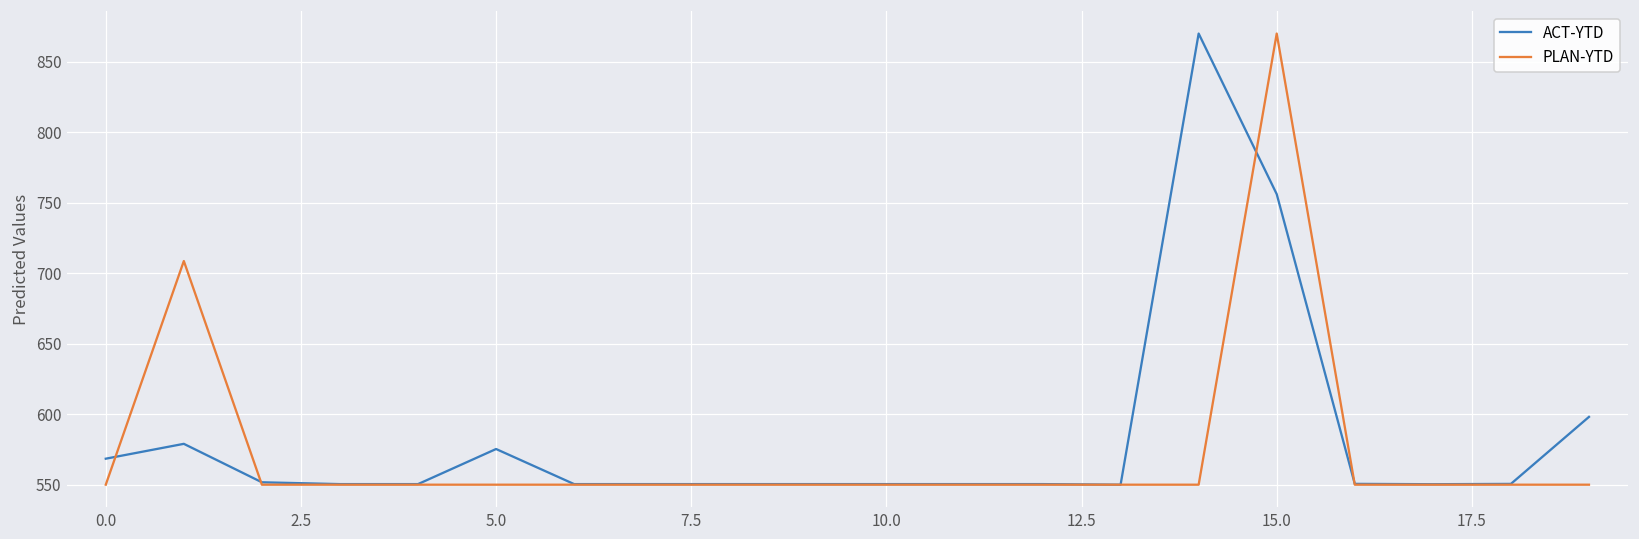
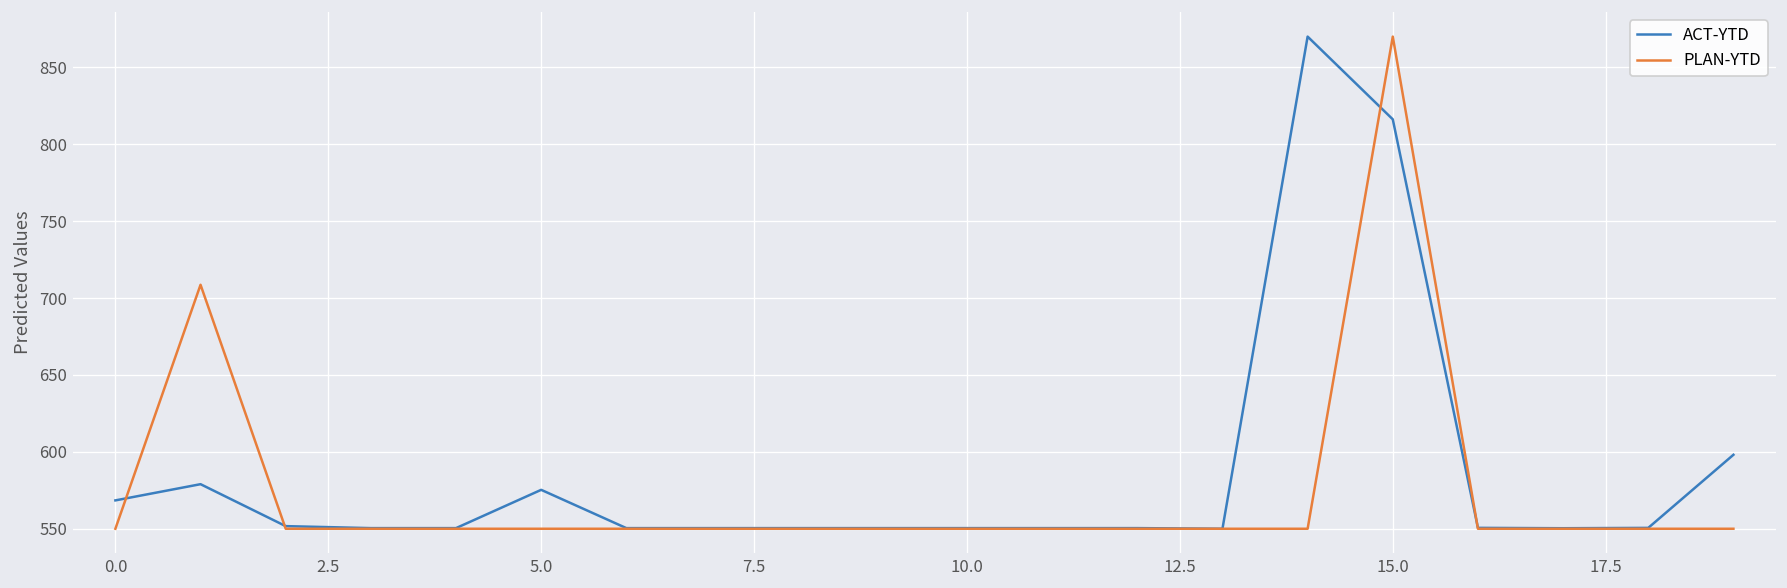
ACT-YTD, 15.0: 756 -> 816
